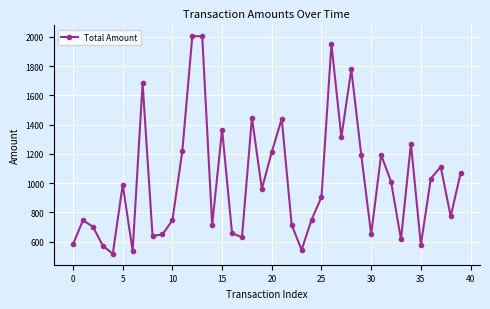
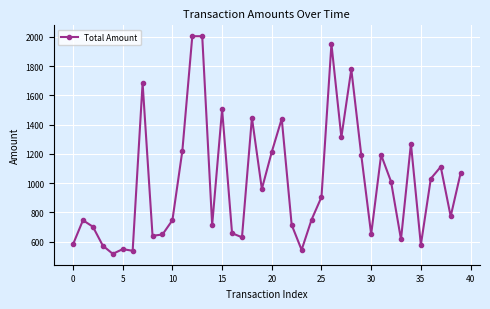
5: 990 -> 550
15: 1370 -> 1500
